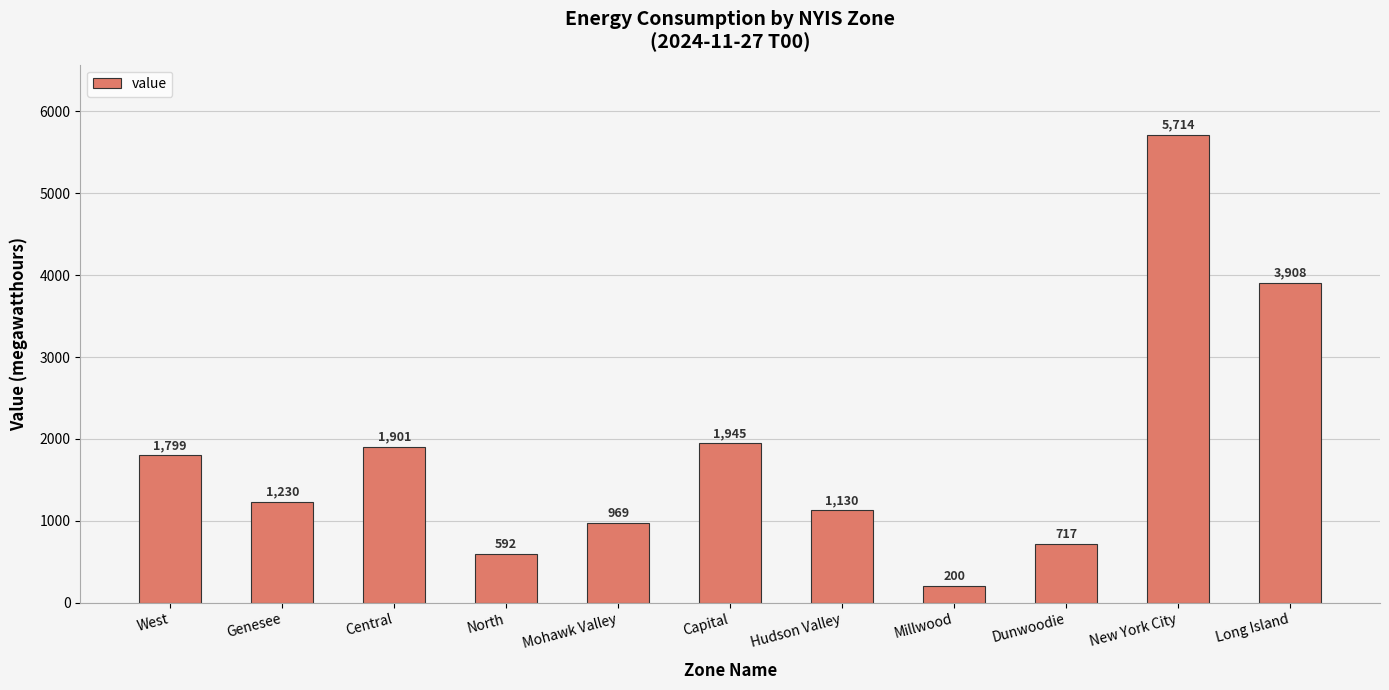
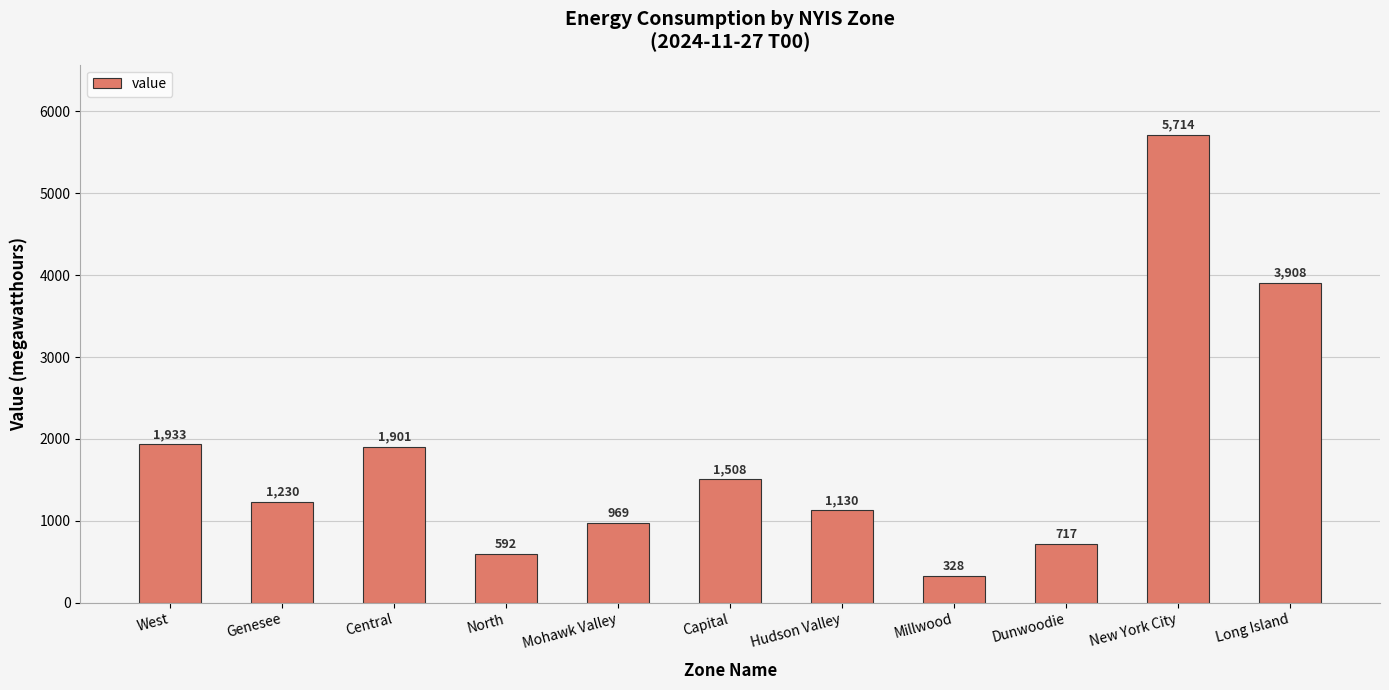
West: 1,799 -> 1,933
Capital: 1,945 -> 1,508
Millwood: 200 -> 328
